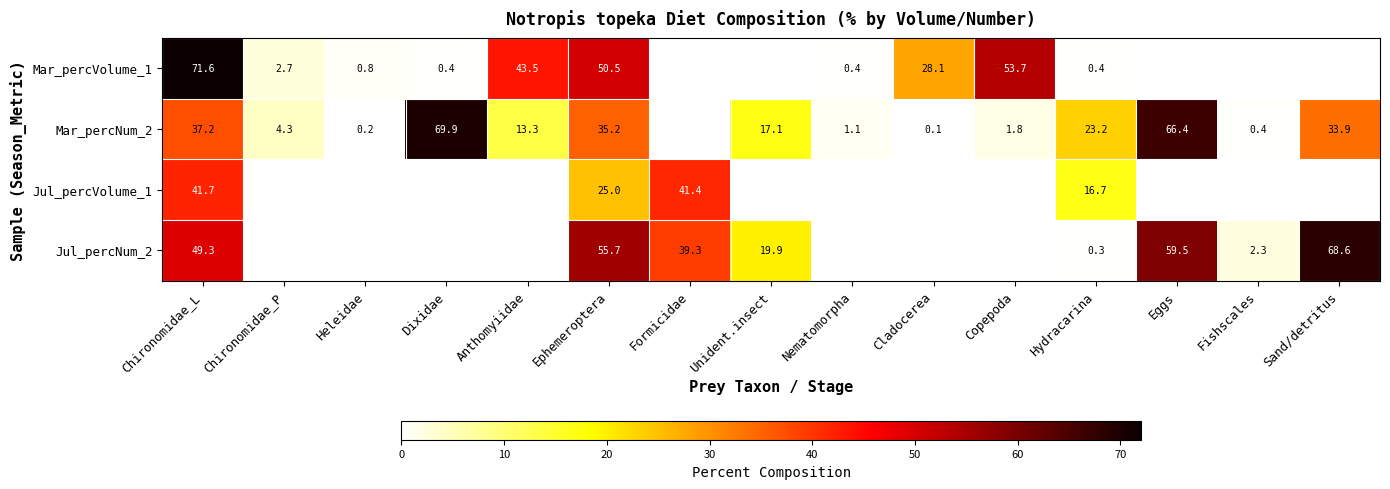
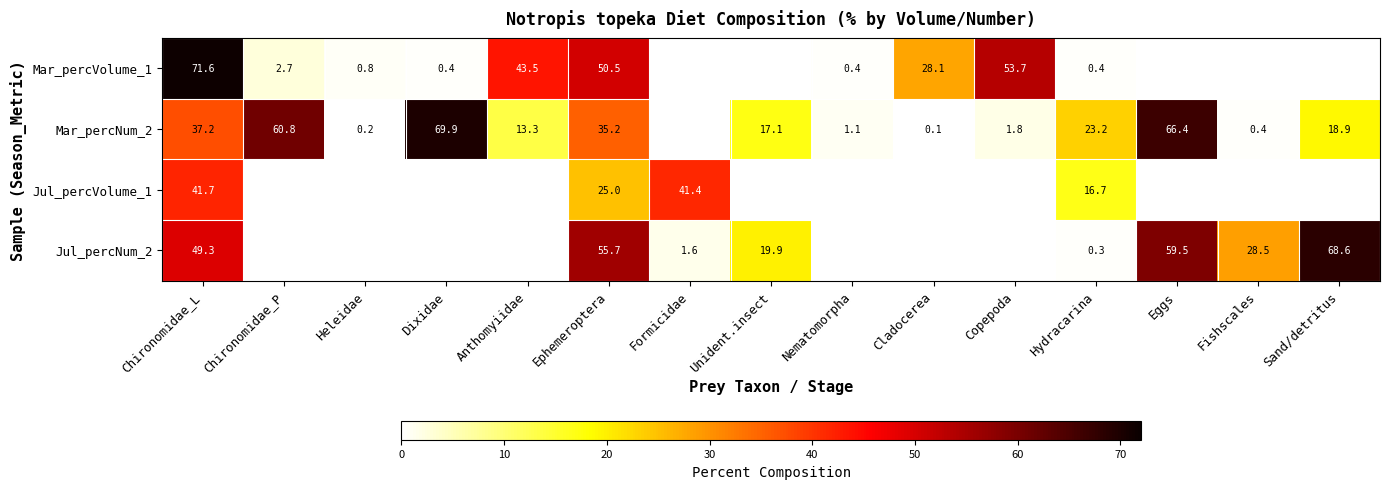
Mar_percNum_2, Chironomidae_P: 4.3 -> 60.8
Mar_percNum_2, Sand/detritus: 33.9 -> 18.9
Jul_percNum_2, Formicidae: 39.3 -> 1.6
Jul_percNum_2, Fishscales: 2.3 -> 28.5
